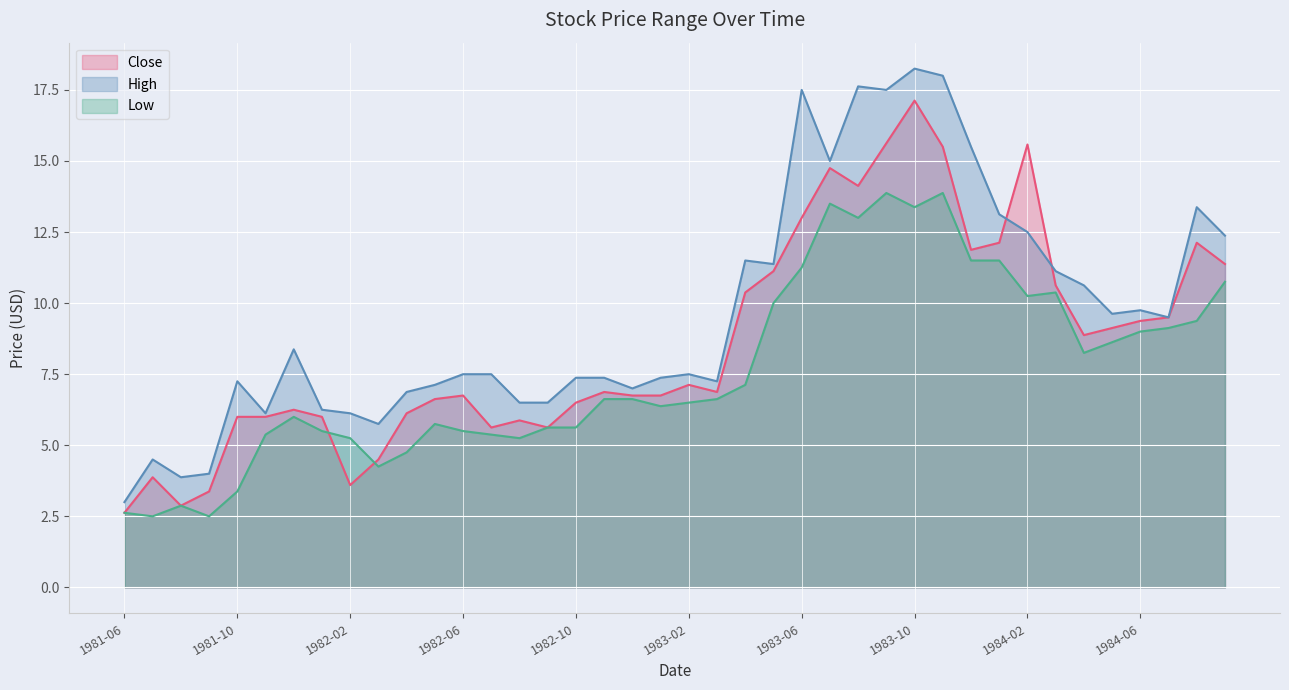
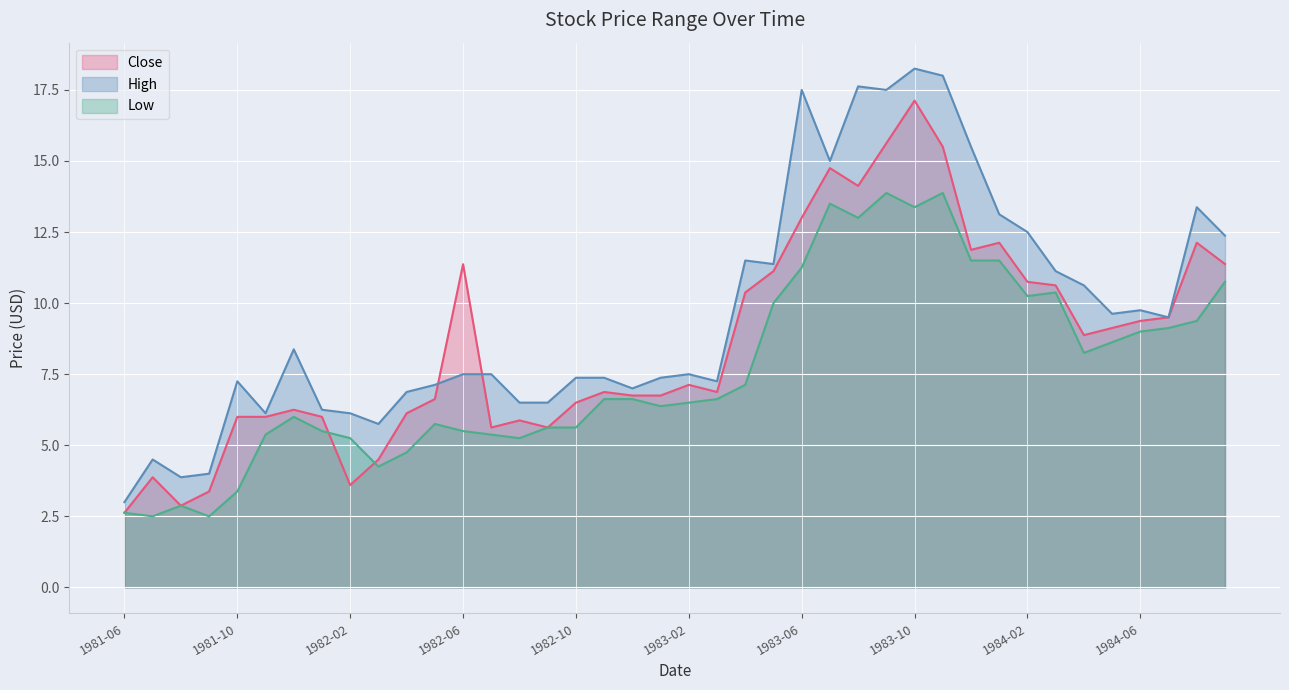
Close, 1982-06: 6.8 -> 11.4
Close, 1984-02: 15.6 -> 10.8
